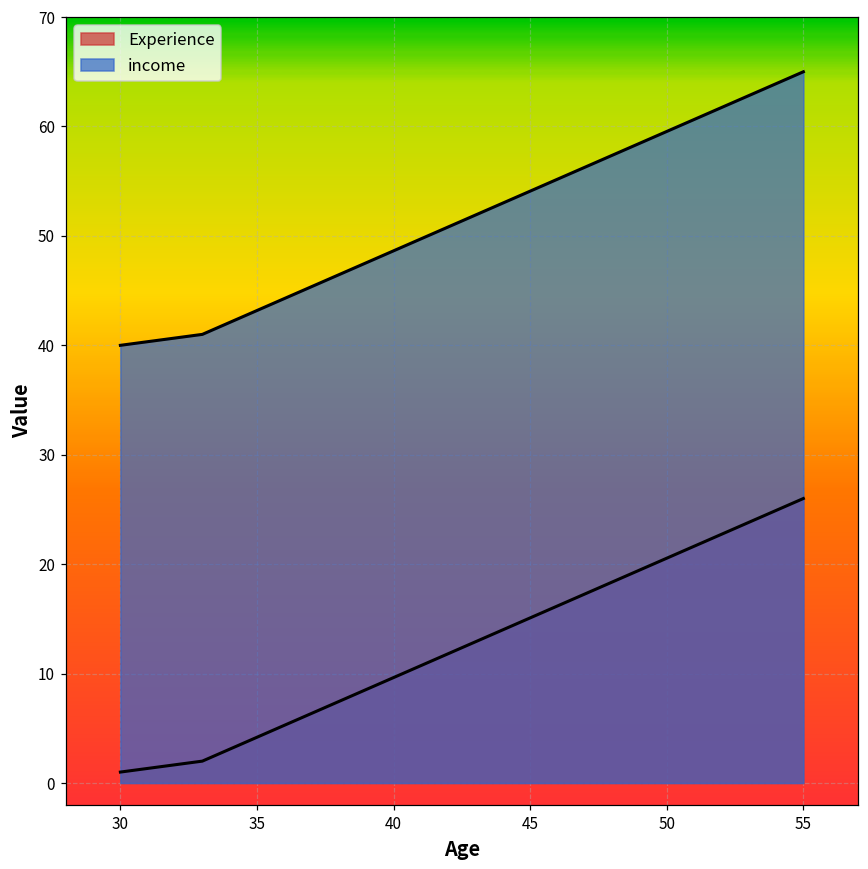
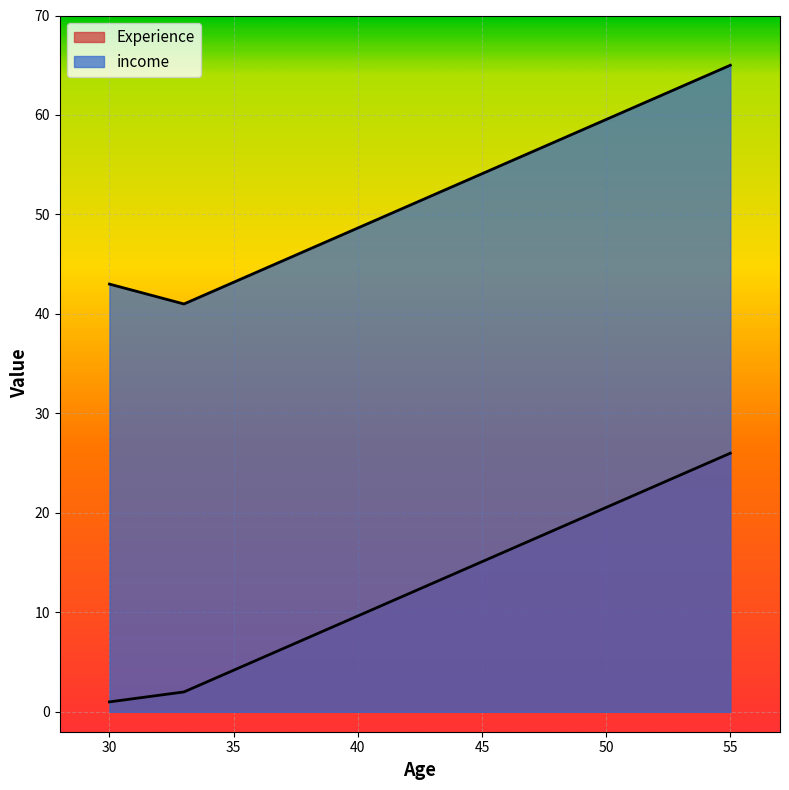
income, 30: 40 -> 43
